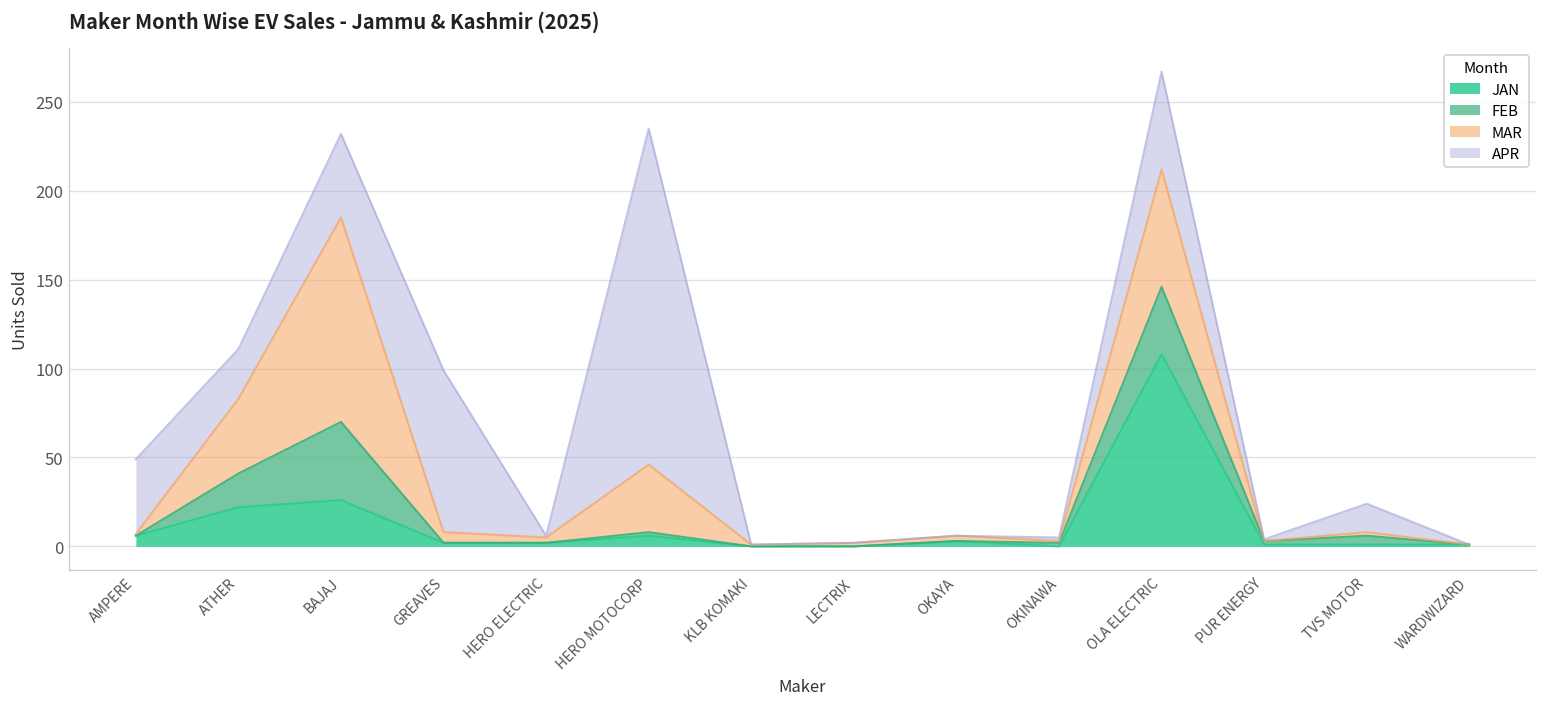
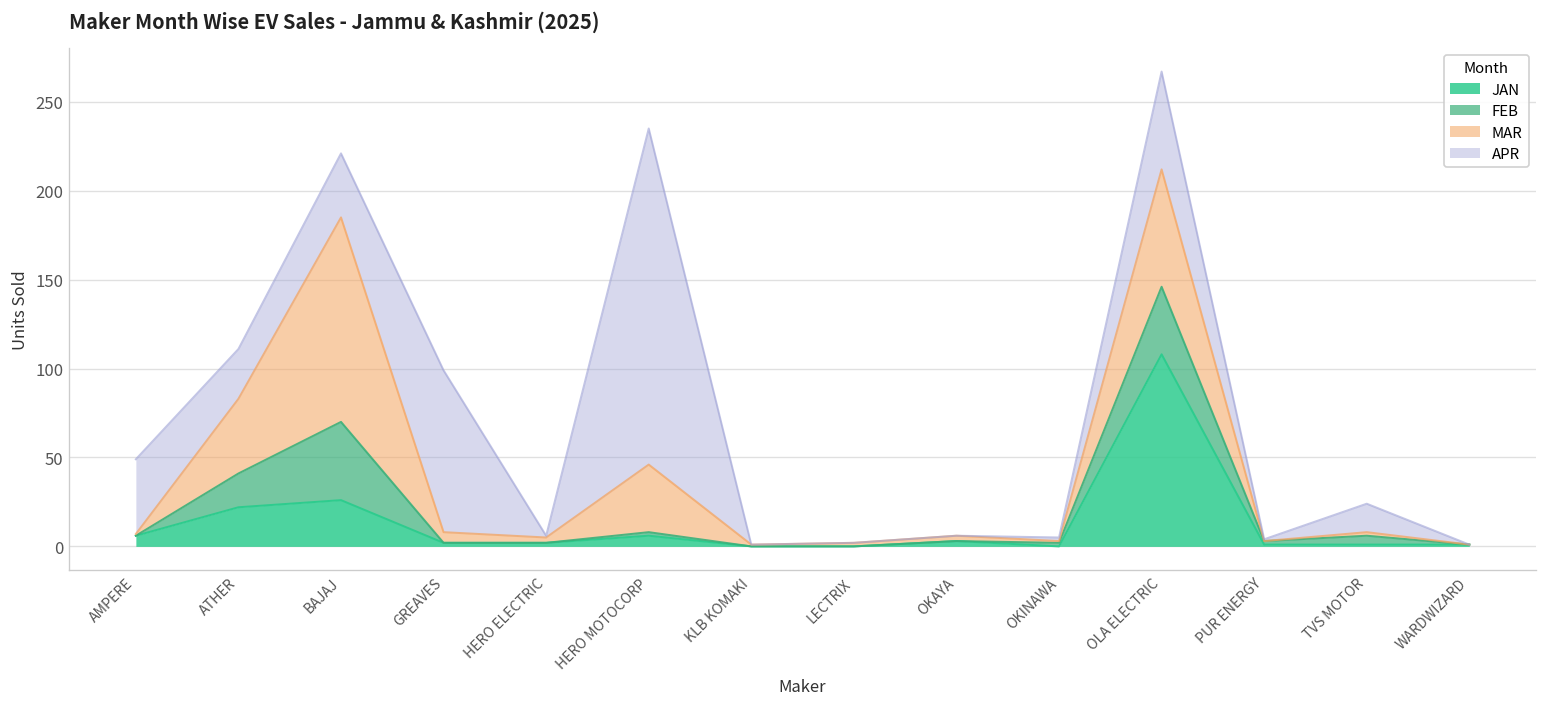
APR, BAJAJ: 47 -> 36
